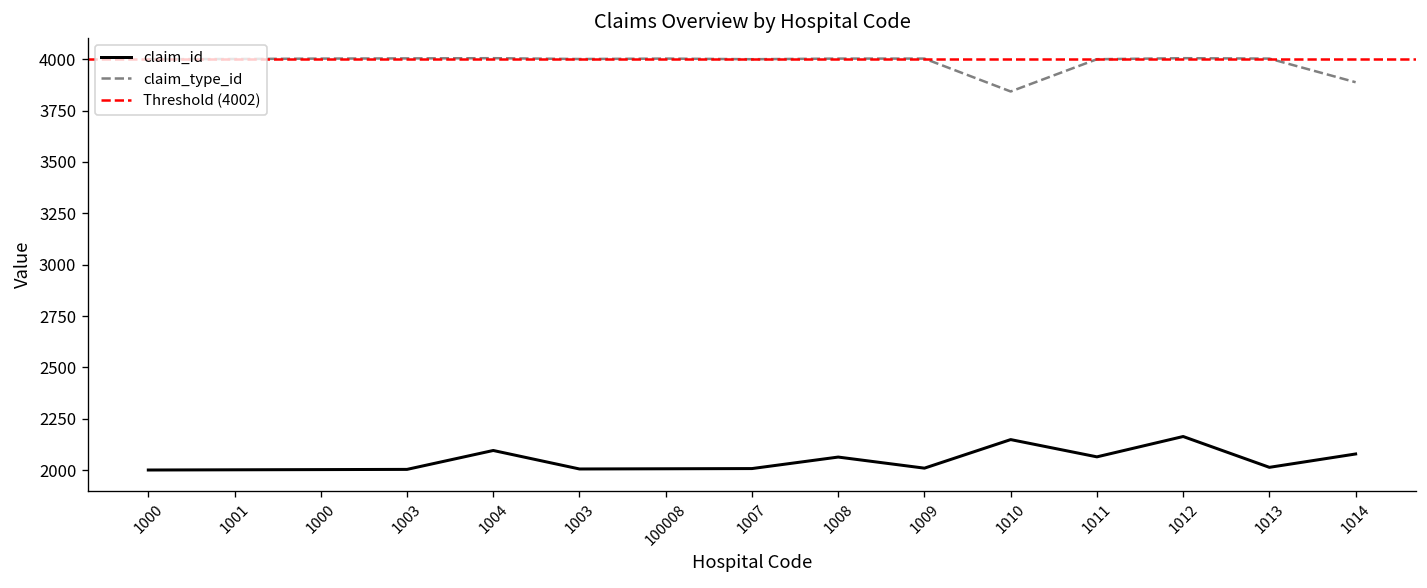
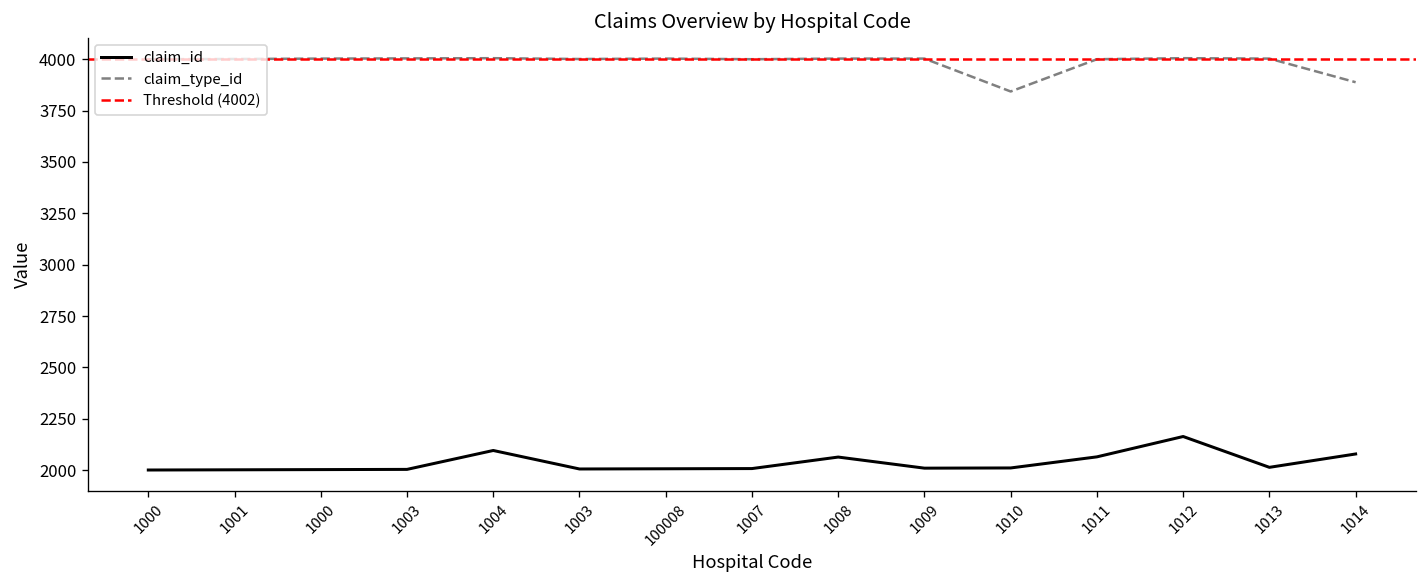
claim_id, 1010: 2150 -> 2010
